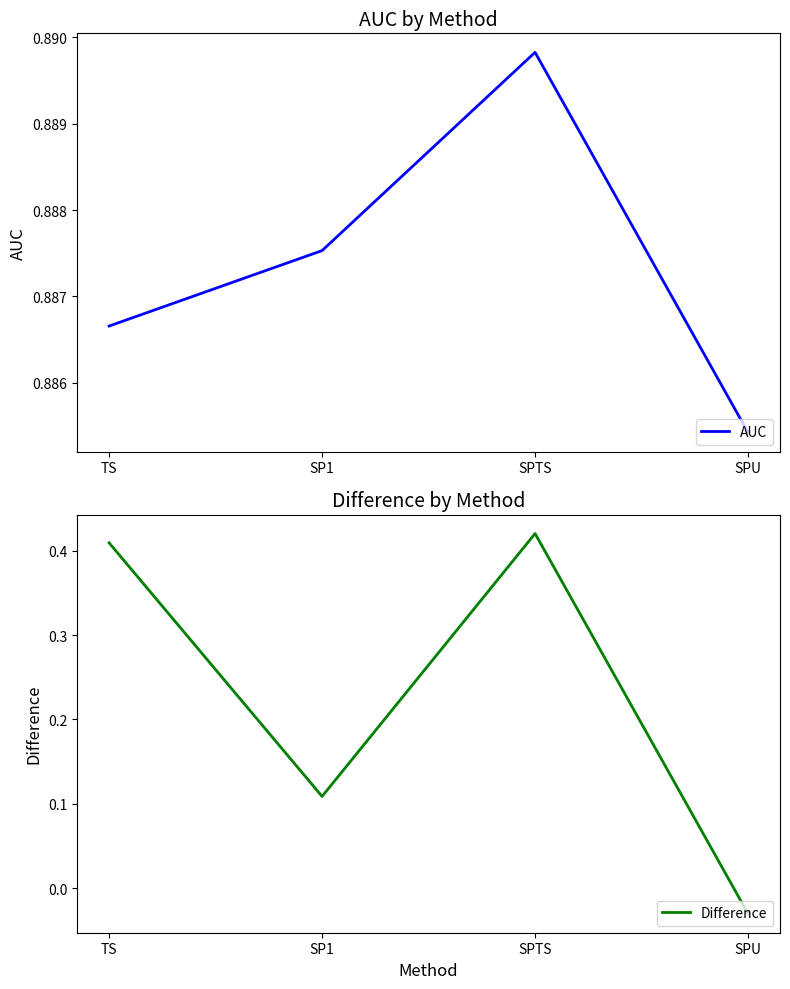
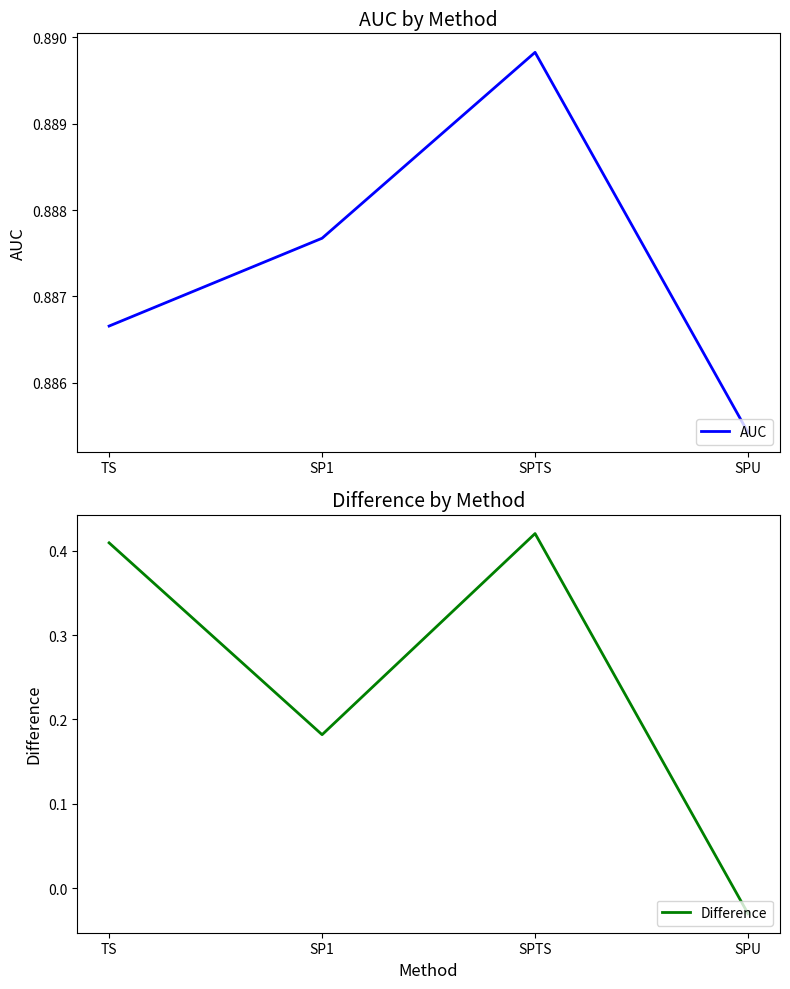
AUC by Method, SP1: 0.8875 -> 0.8877
Difference by Method, SP1: 0.11 -> 0.18
